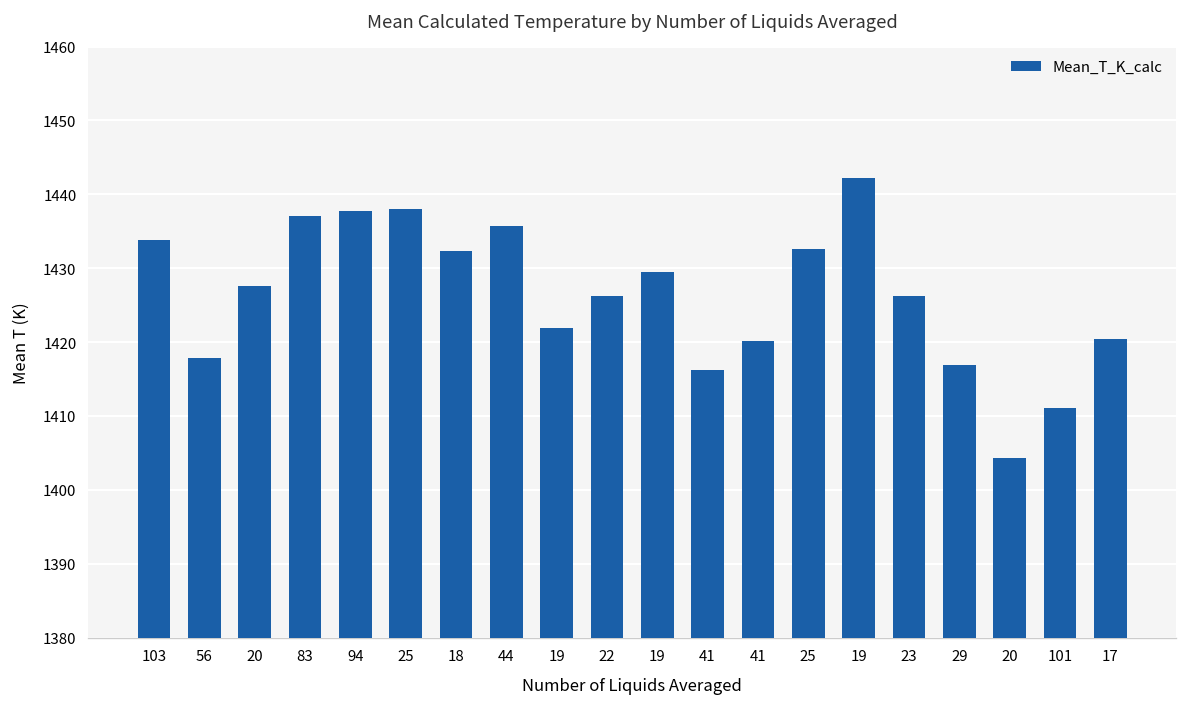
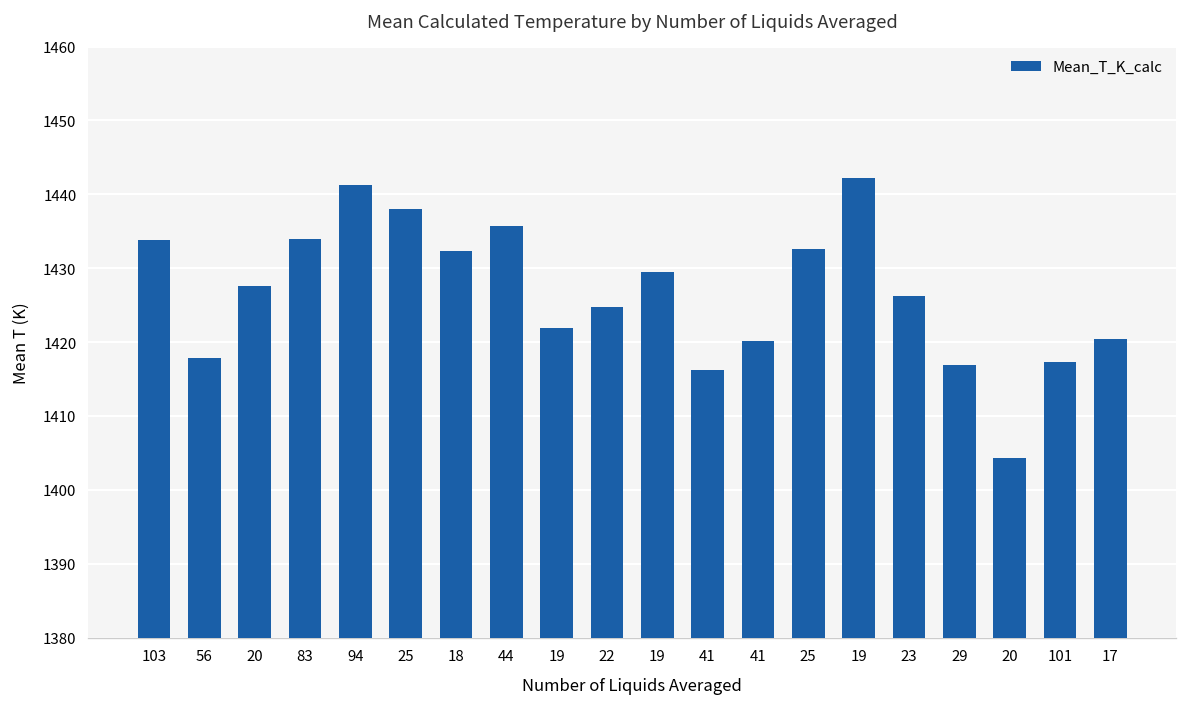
83: 1437 -> 1434
94: 1438 -> 1441
22: 1426 -> 1425
101: 1411 -> 1417
